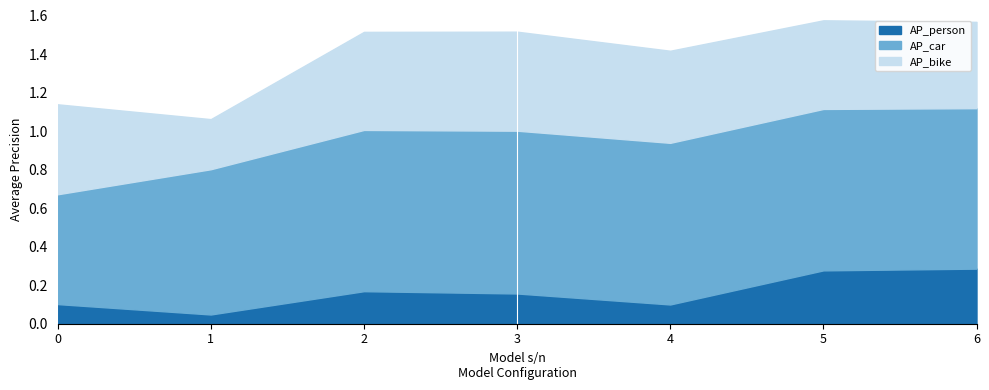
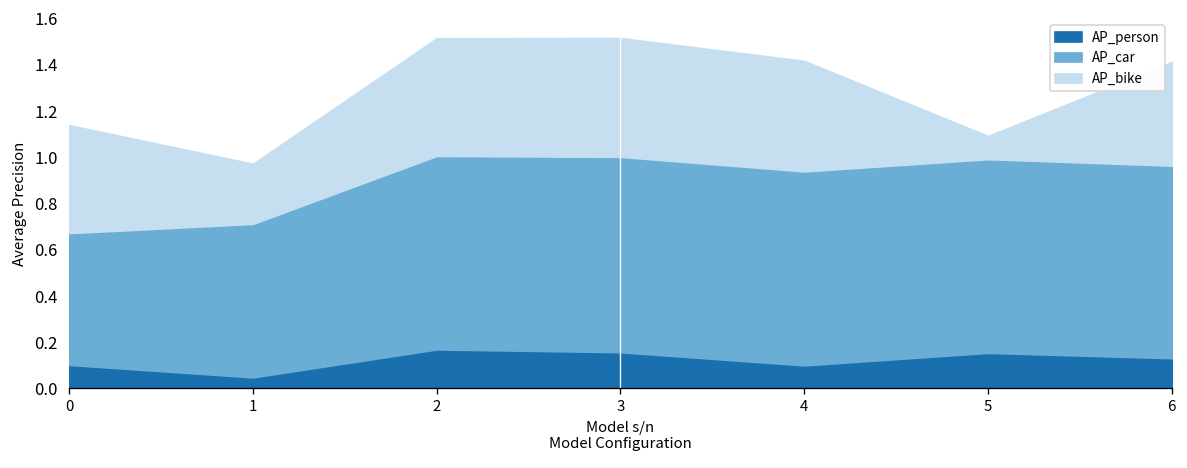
AP_car, 1: 0.75 -> 0.66
AP_person, 5: 0.28 -> 0.15
AP_bike, 5: 0.46 -> 0.10
AP_person, 6: 0.29 -> 0.13
